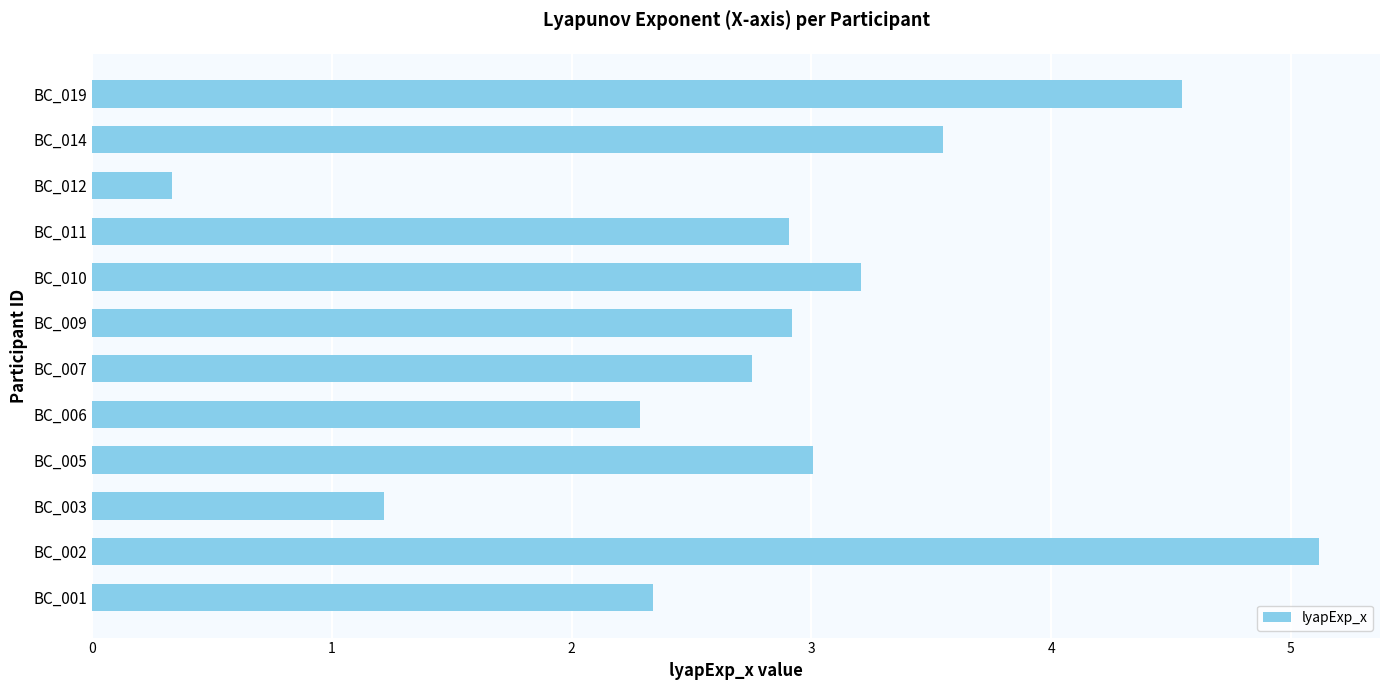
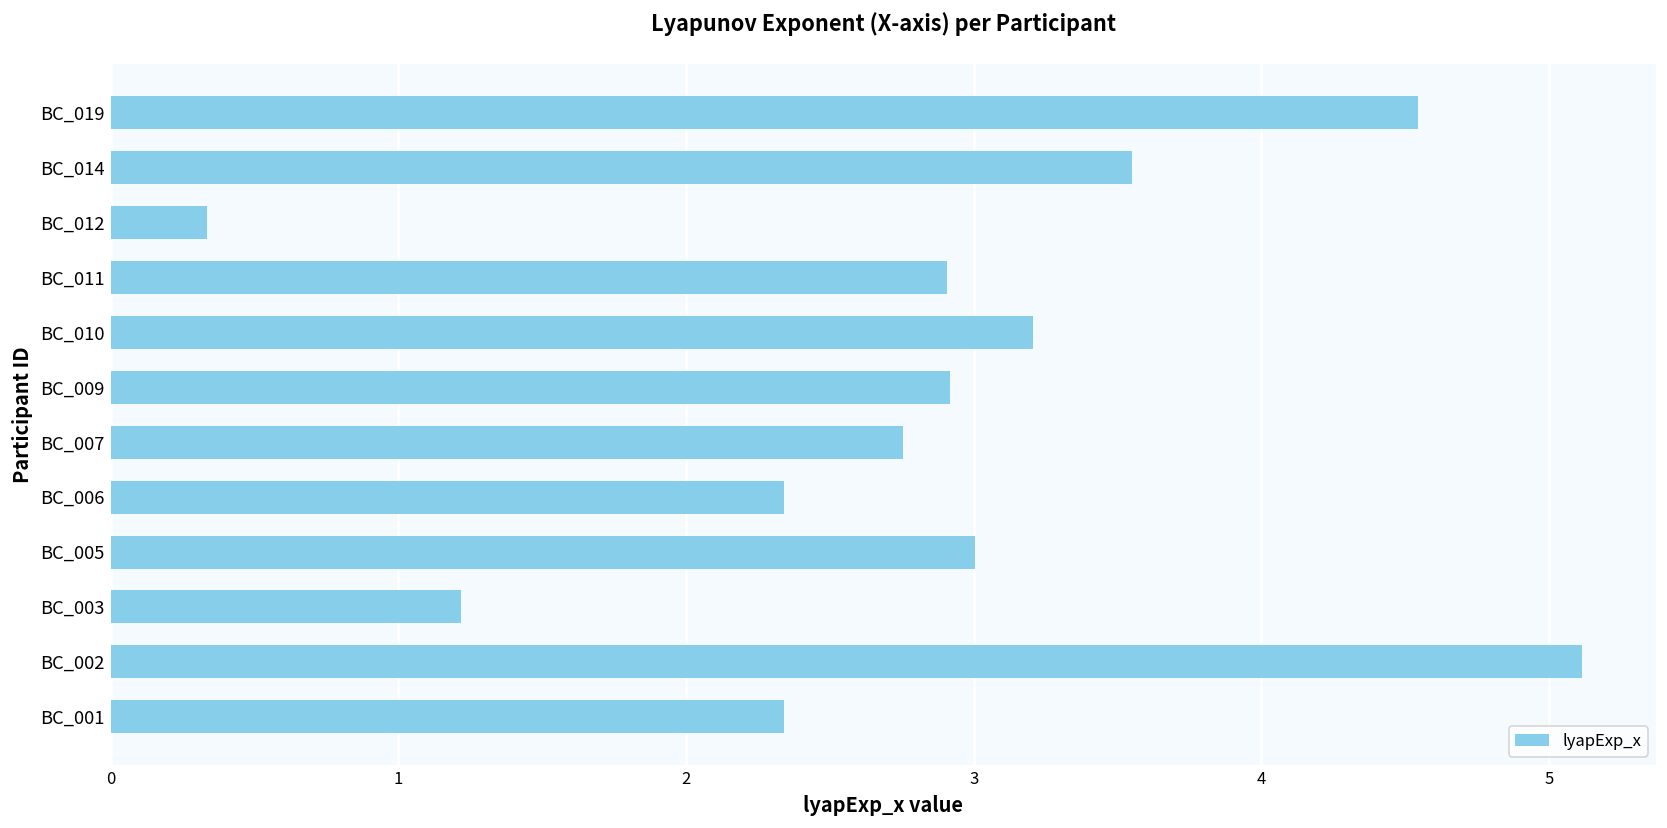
BC_006: 2.28 -> 2.34
